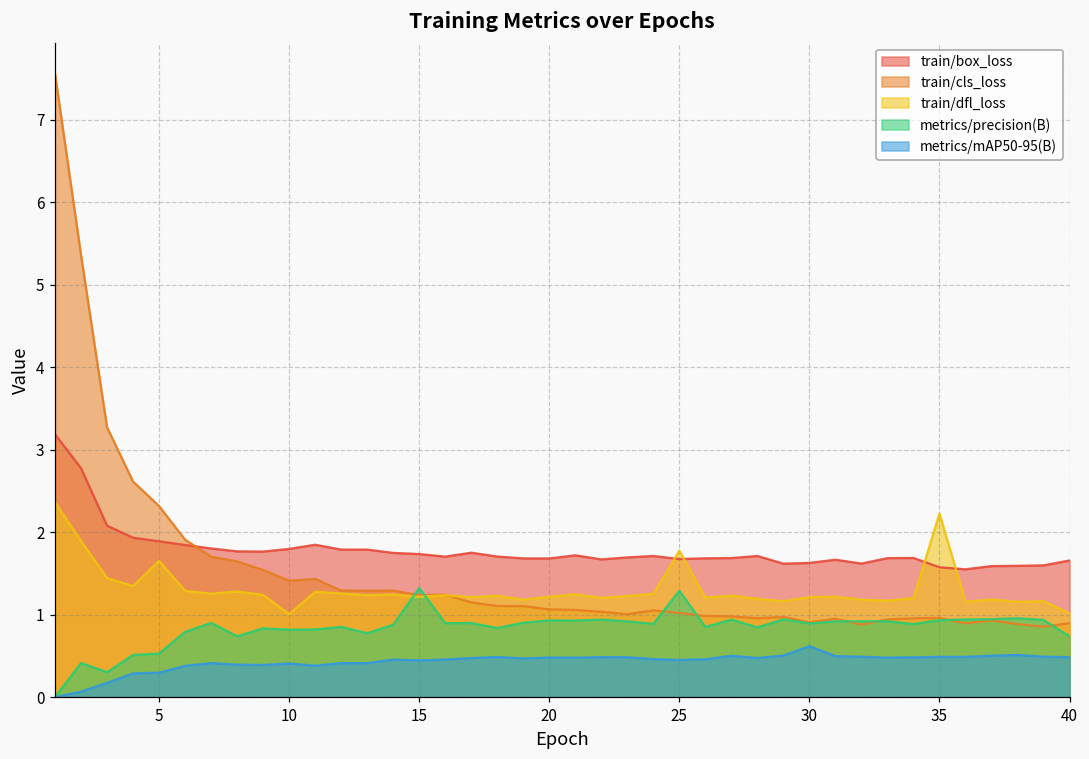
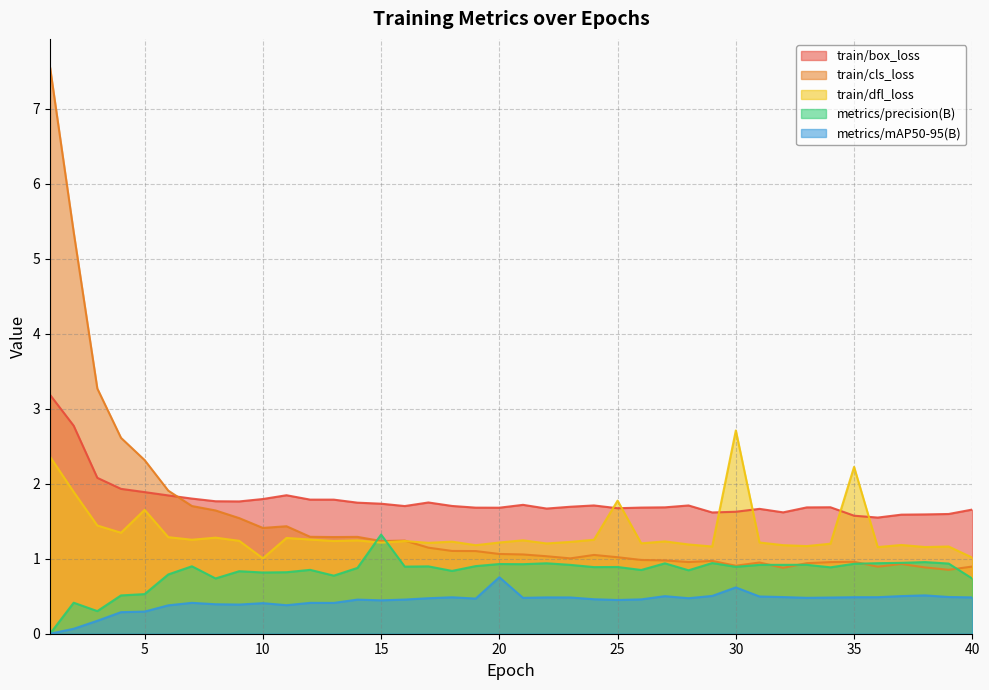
metrics/mAP50-95(B), 20: 0.5 -> 0.8
metrics/precision(B), 25: 1.3 -> 0.9
train/dfl_loss, 30: 1.2 -> 2.7
